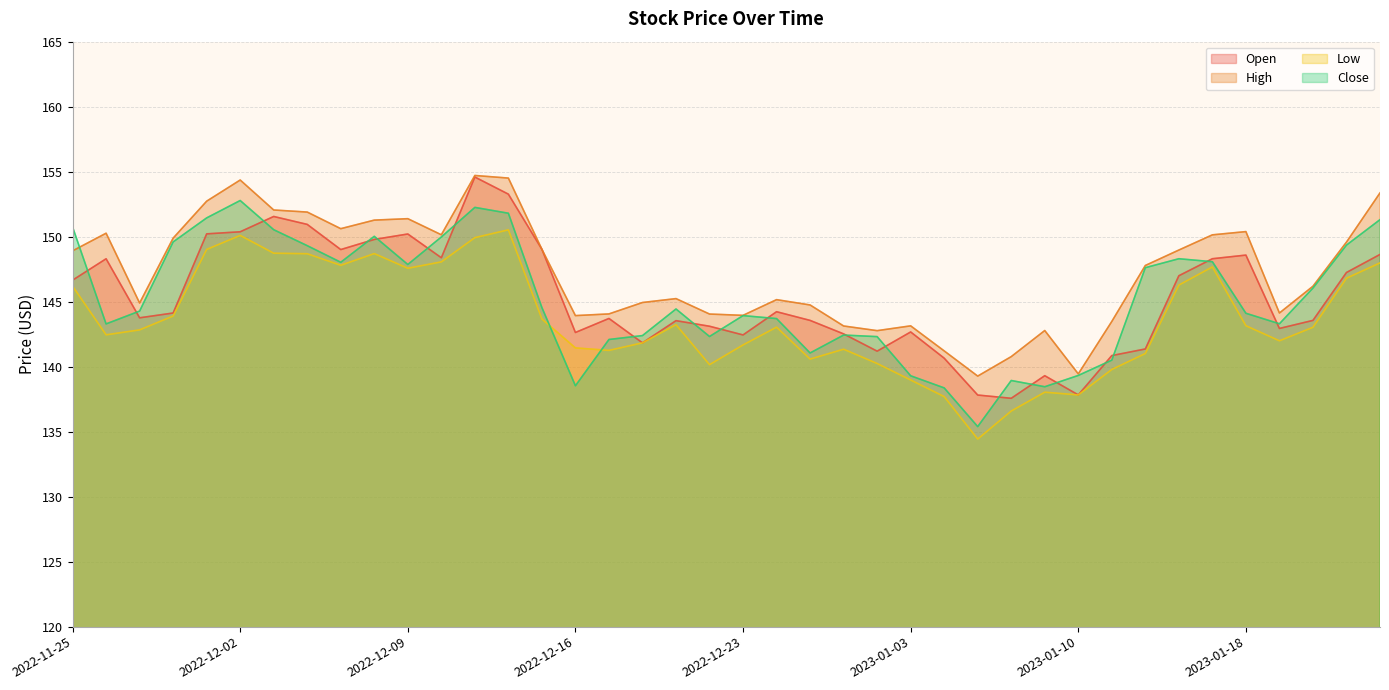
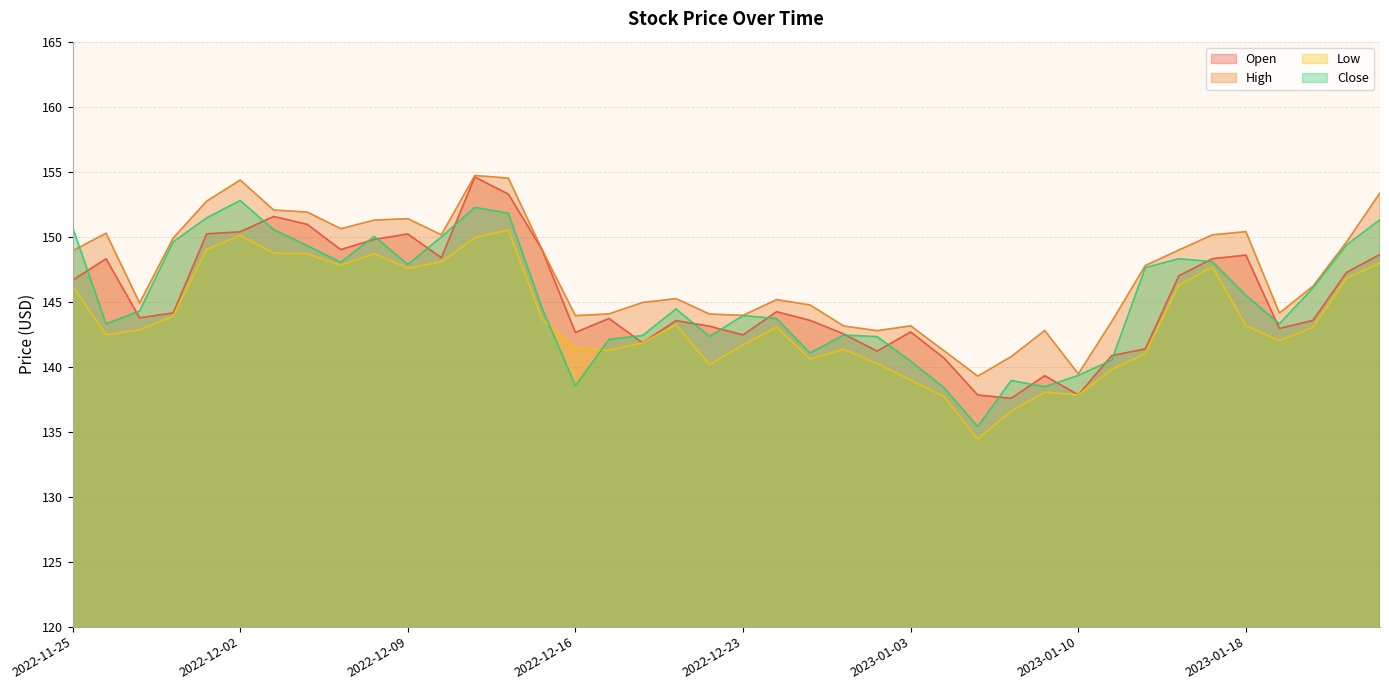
Close, 2023-01-03: 139.3 -> 140.4
Close, 2023-01-18: 144.1 -> 145.5
